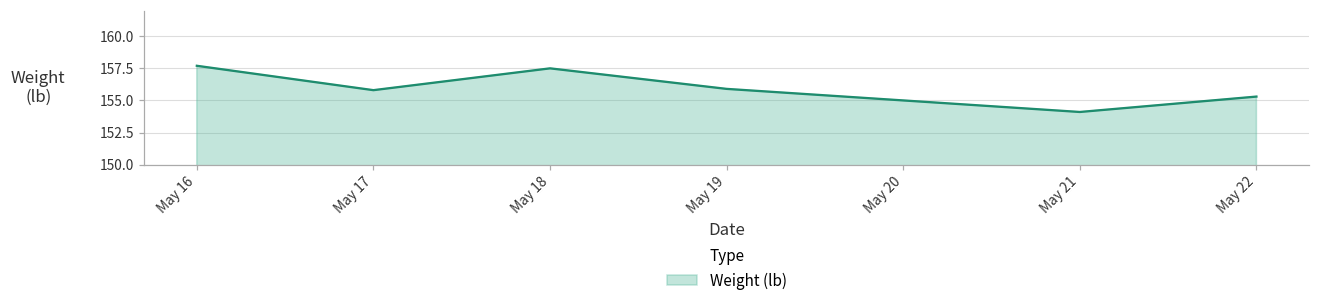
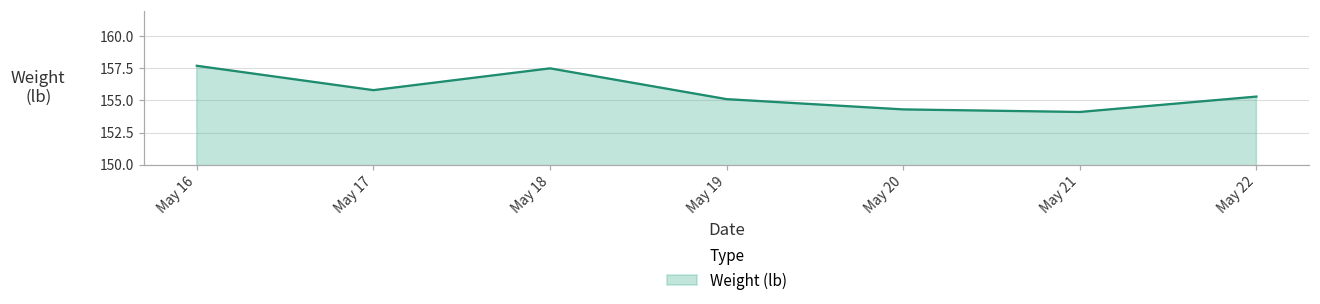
May 19: 155.9 -> 155.1
May 20: 155.0 -> 154.3
